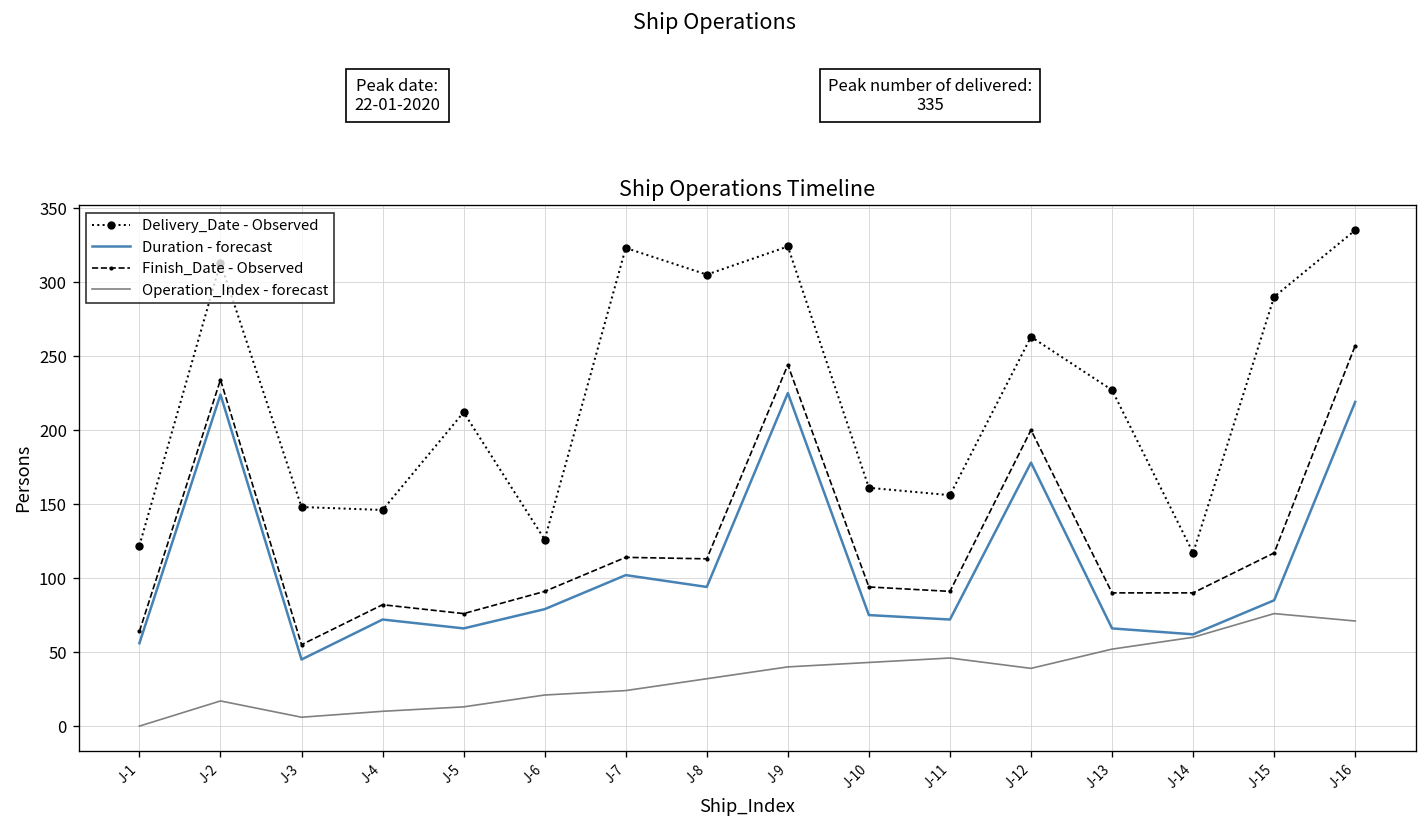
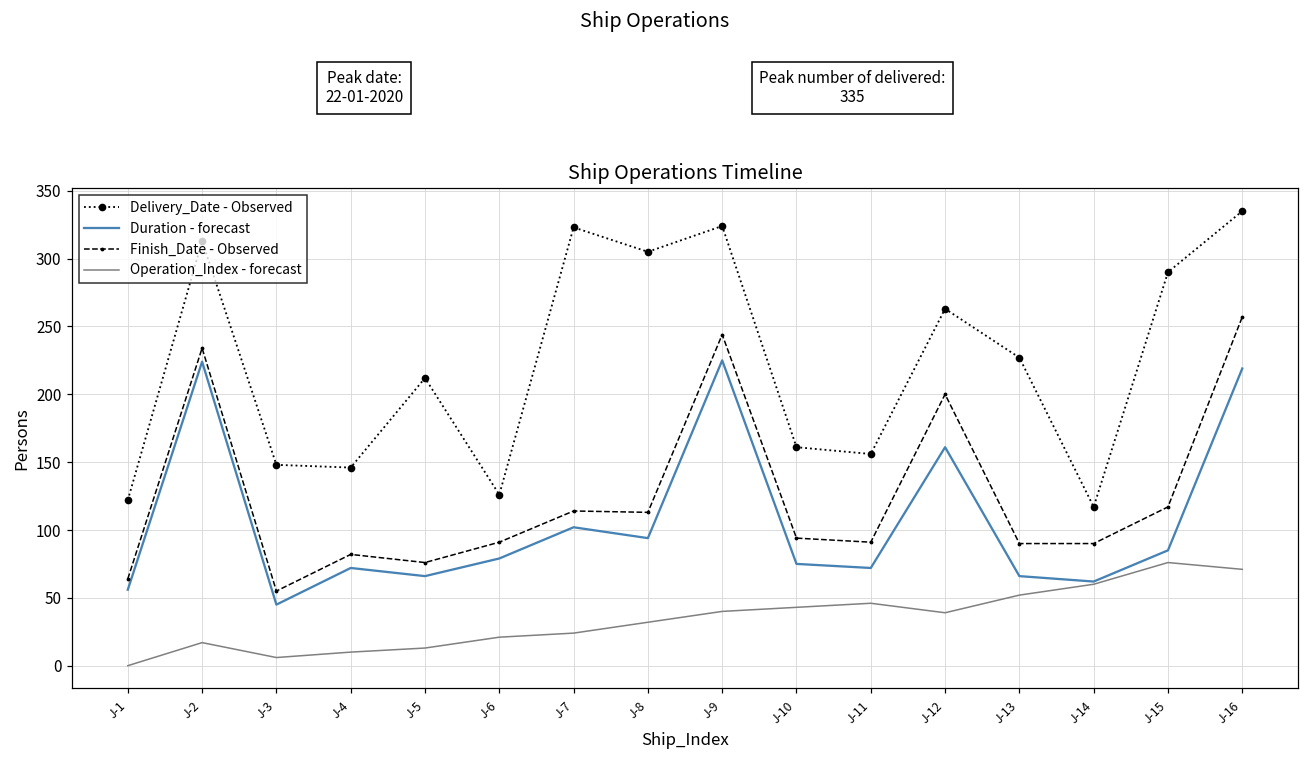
Duration - forecast, J-12: 178 -> 161
